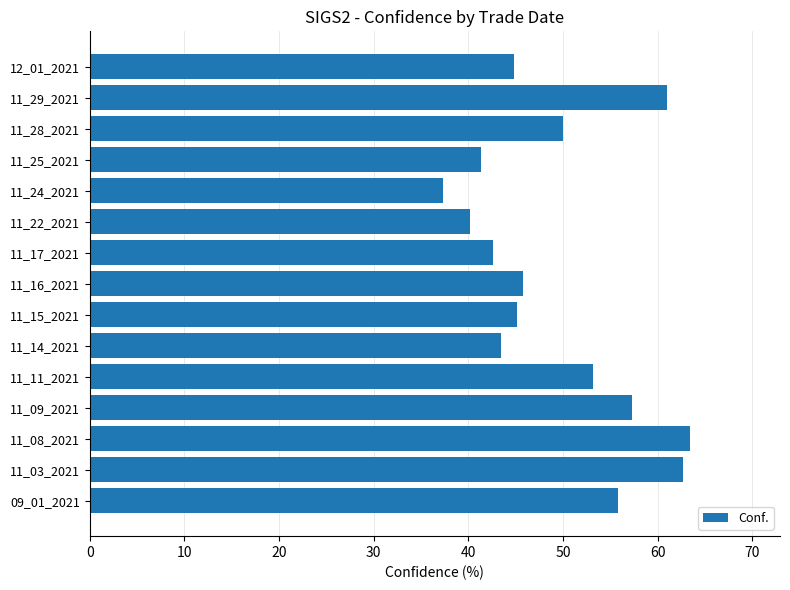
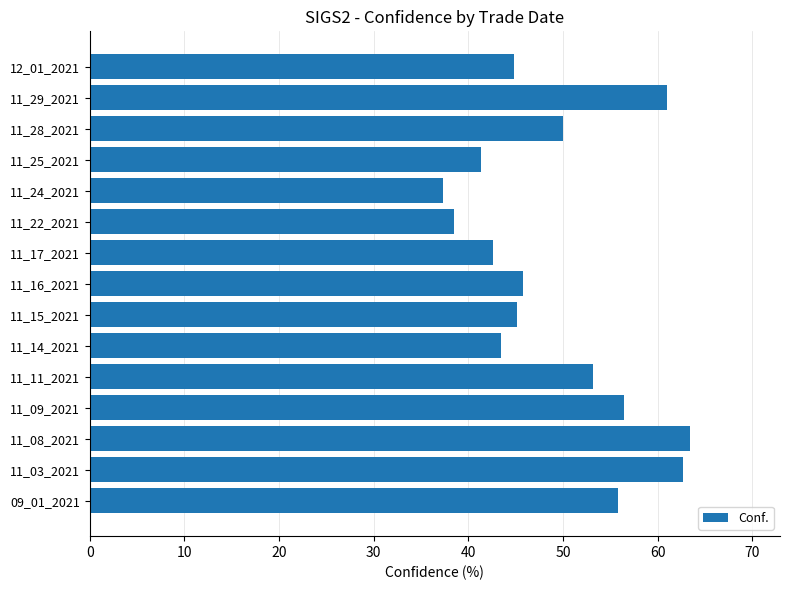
11_22_2021: 40 -> 39
11_09_2021: 57 -> 56
